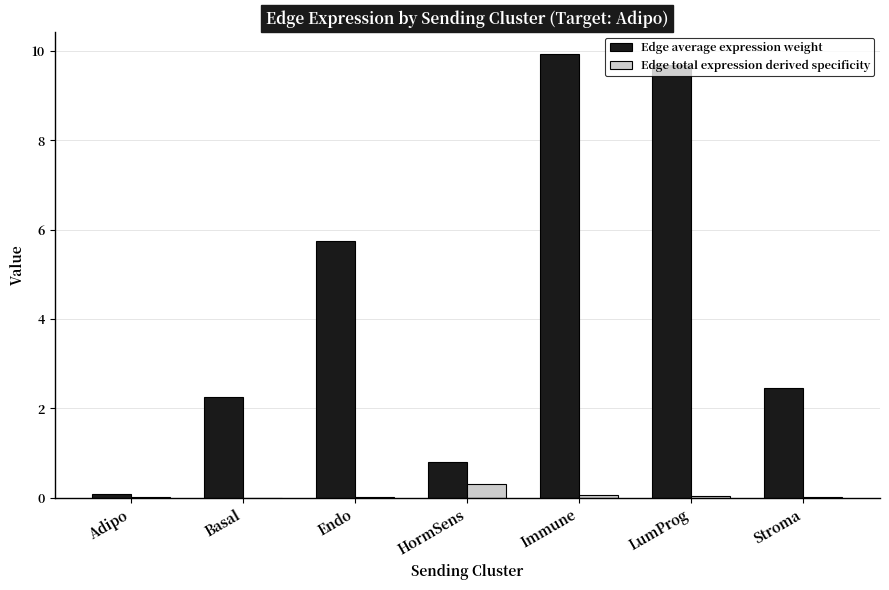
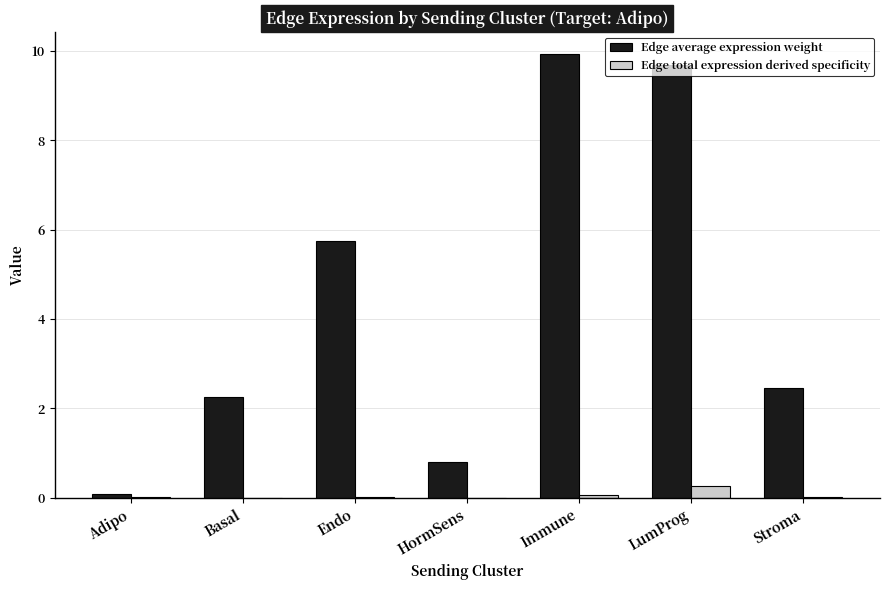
Edge total expression derived specificity, HormSens: 0.3 -> 0.0
Edge total expression derived specificity, LumProg: 0.0 -> 0.3
